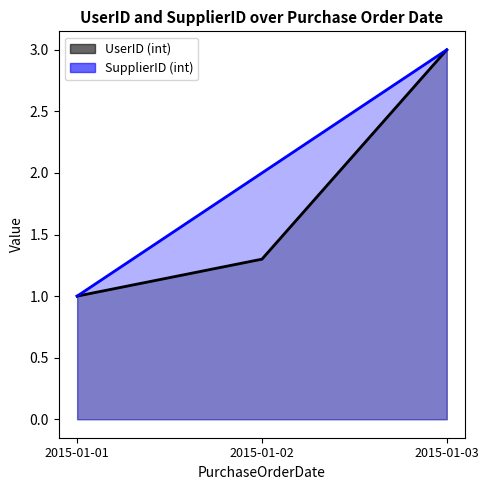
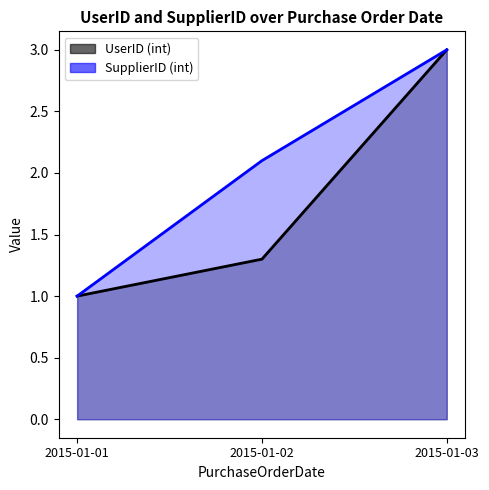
SupplierID (int), 2015-01-02: 2.0 -> 2.1
